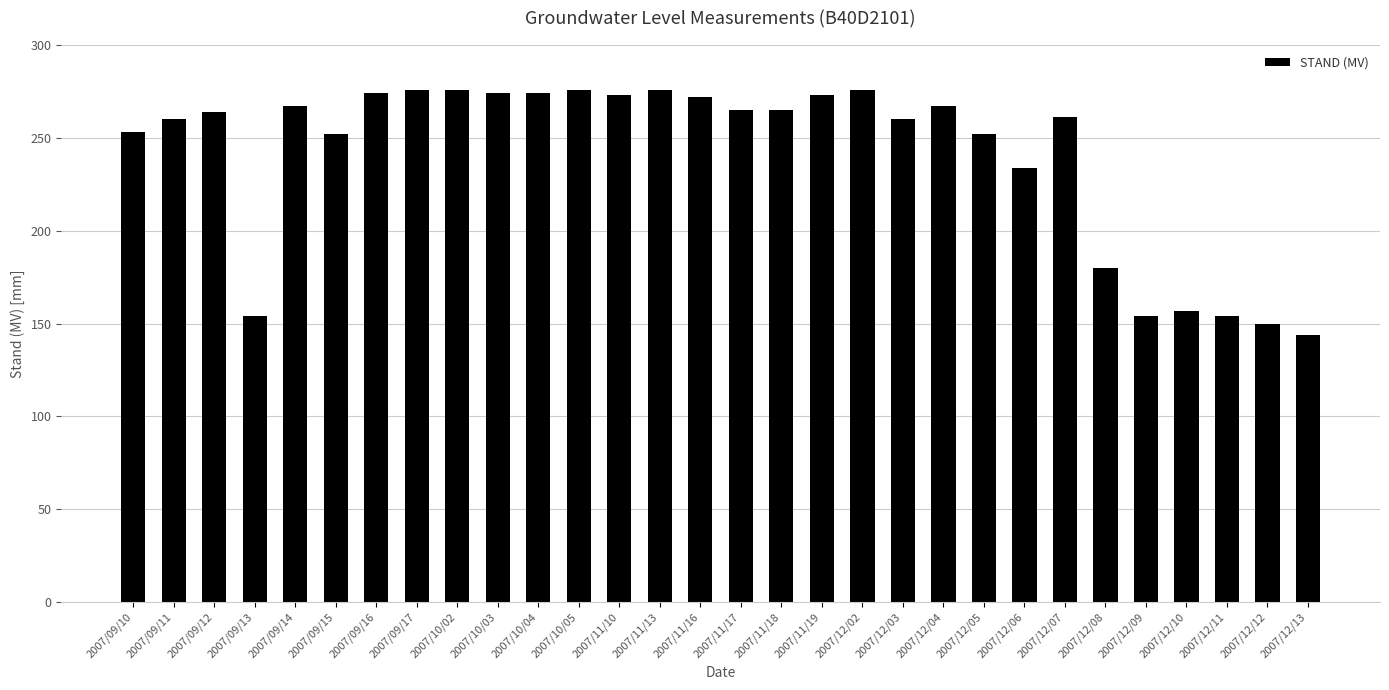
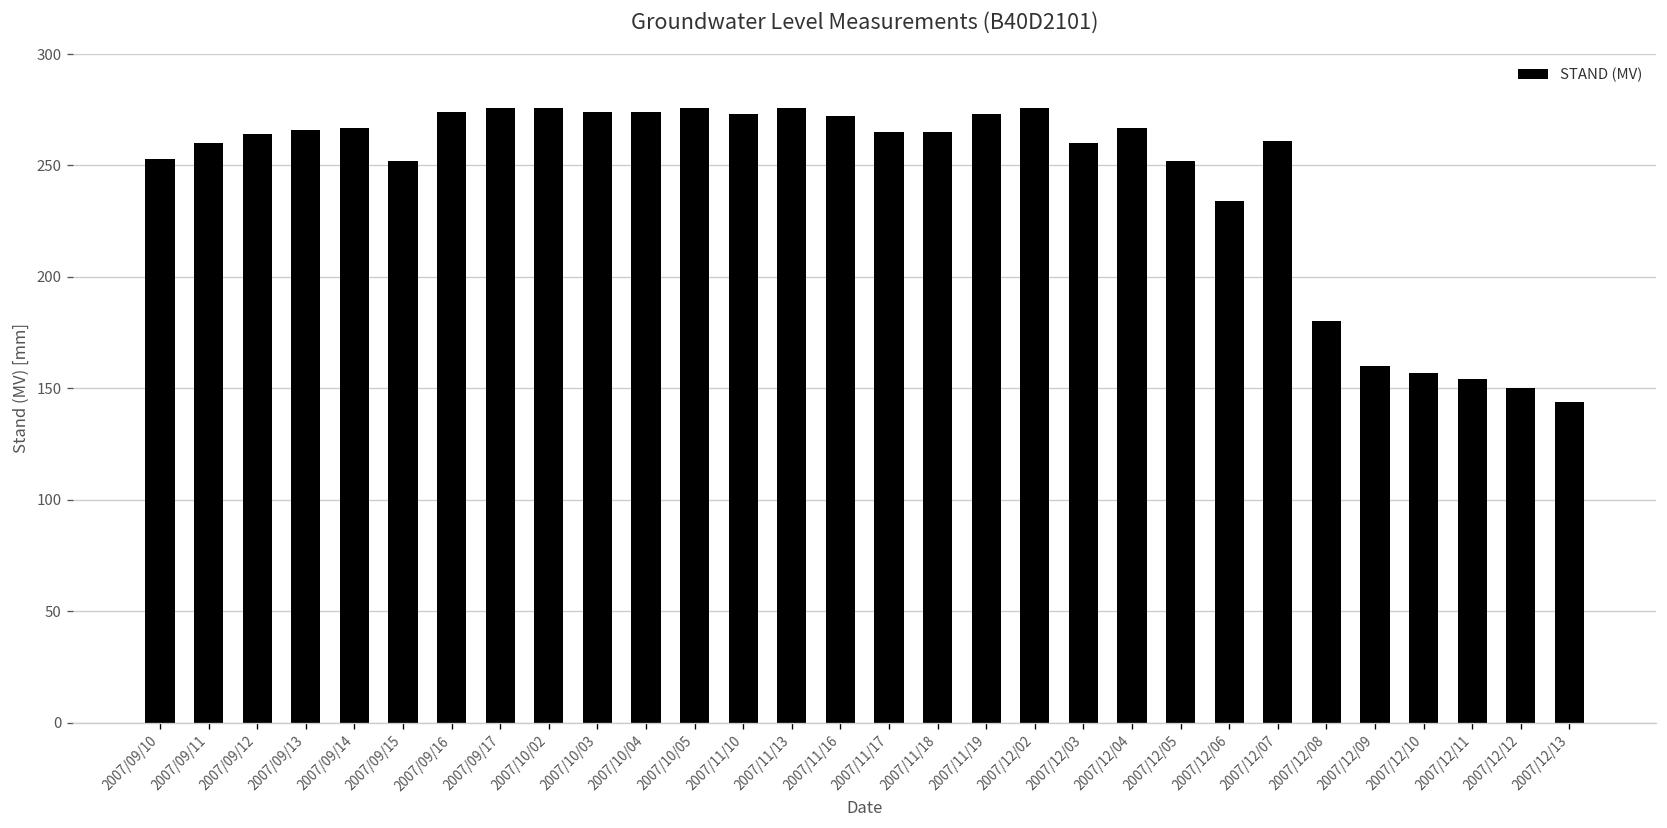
2007/09/13: 154 -> 266
2007/12/09: 154 -> 160
